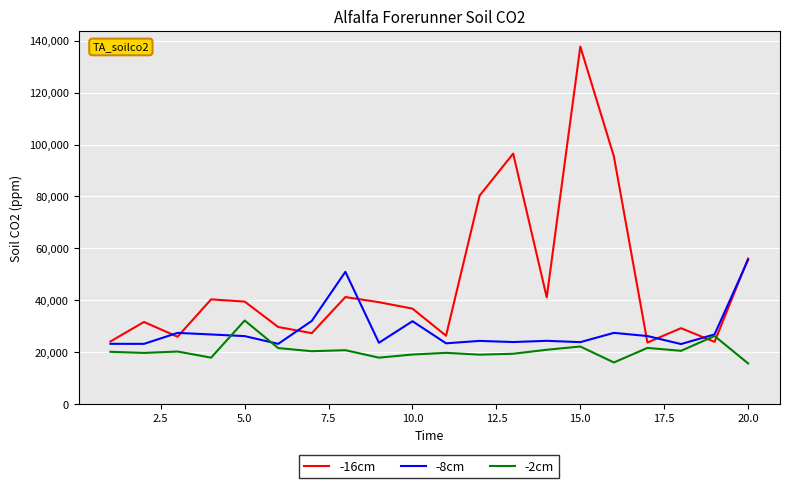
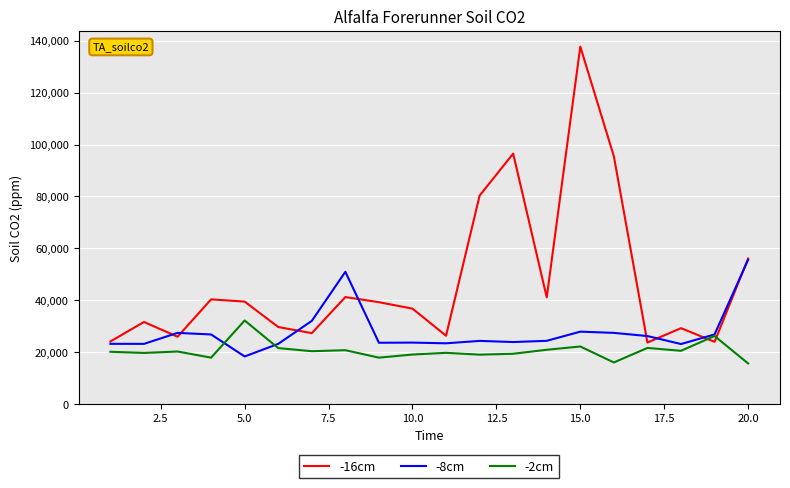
-8cm, 5.0: 26,000 -> 18,000
-8cm, 10.0: 32,000 -> 24,000
-8cm, 15.0: 24,000 -> 28,000
